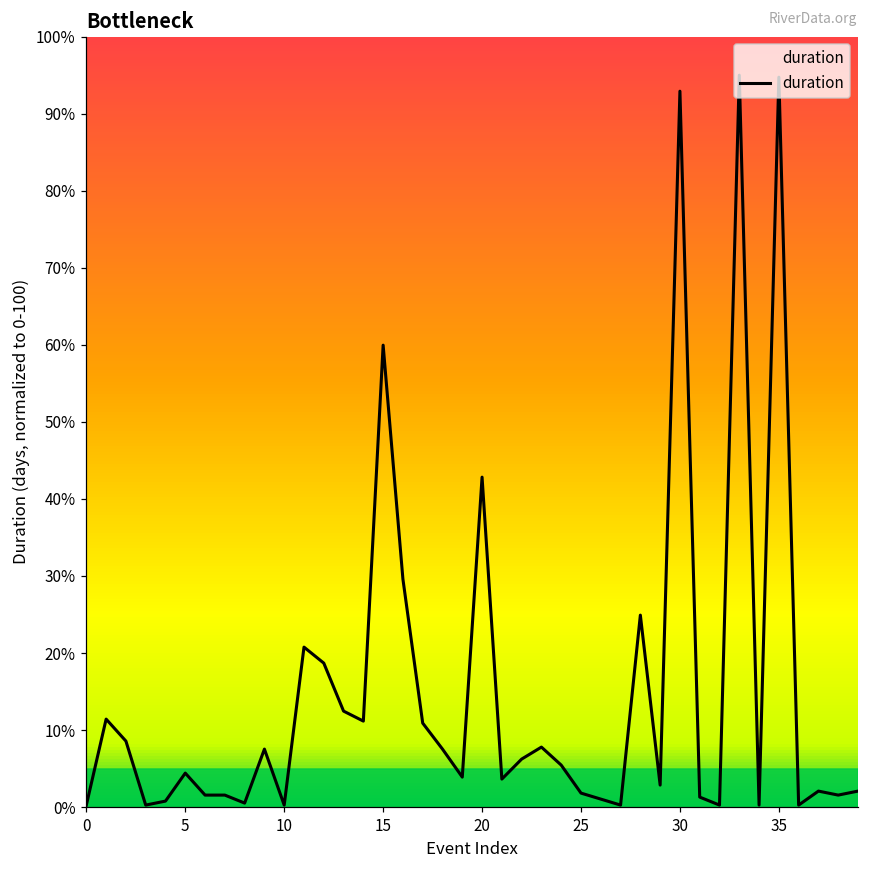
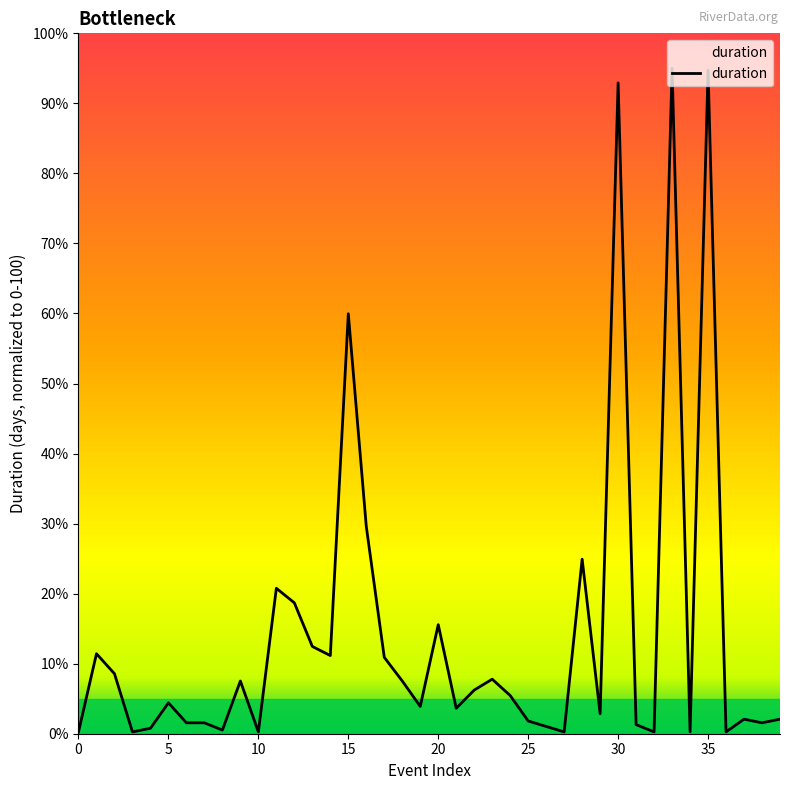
20: 43% -> 16%
